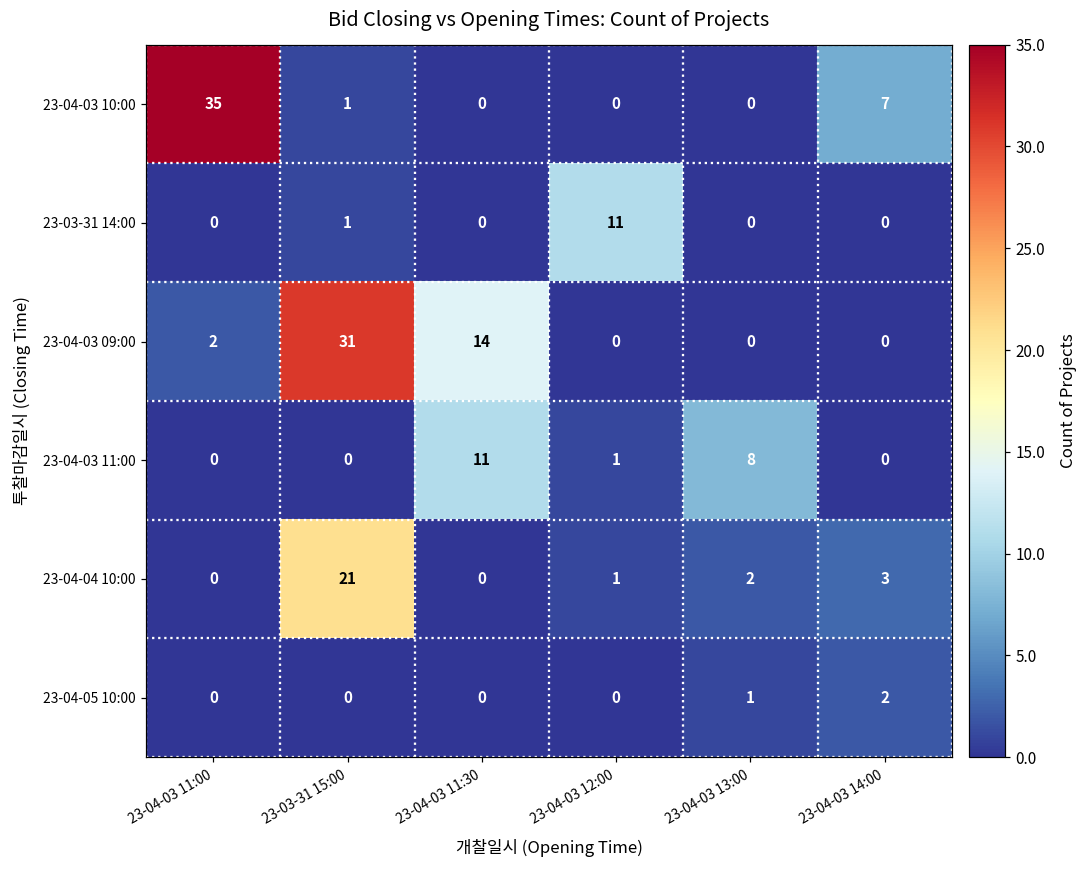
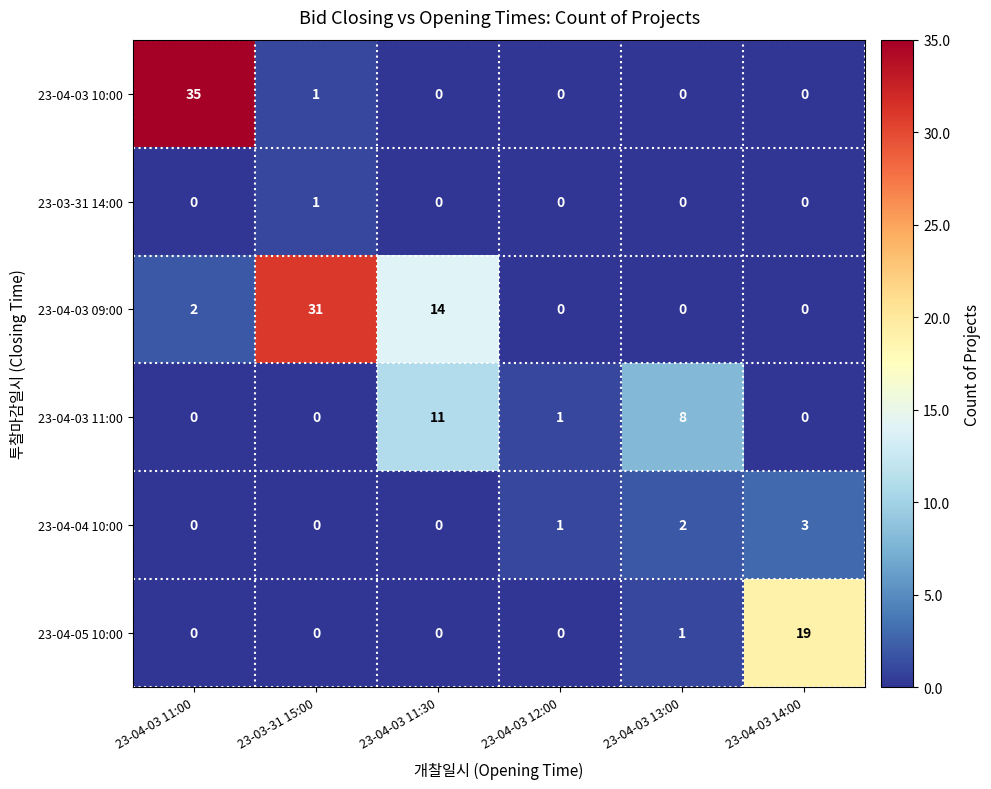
23-04-03 10:00, 23-04-03 14:00: 7 -> 0
23-03-31 14:00, 23-04-03 12:00: 11 -> 0
23-04-04 10:00, 23-03-31 15:00: 21 -> 0
23-04-05 10:00, 23-04-03 14:00: 2 -> 19
